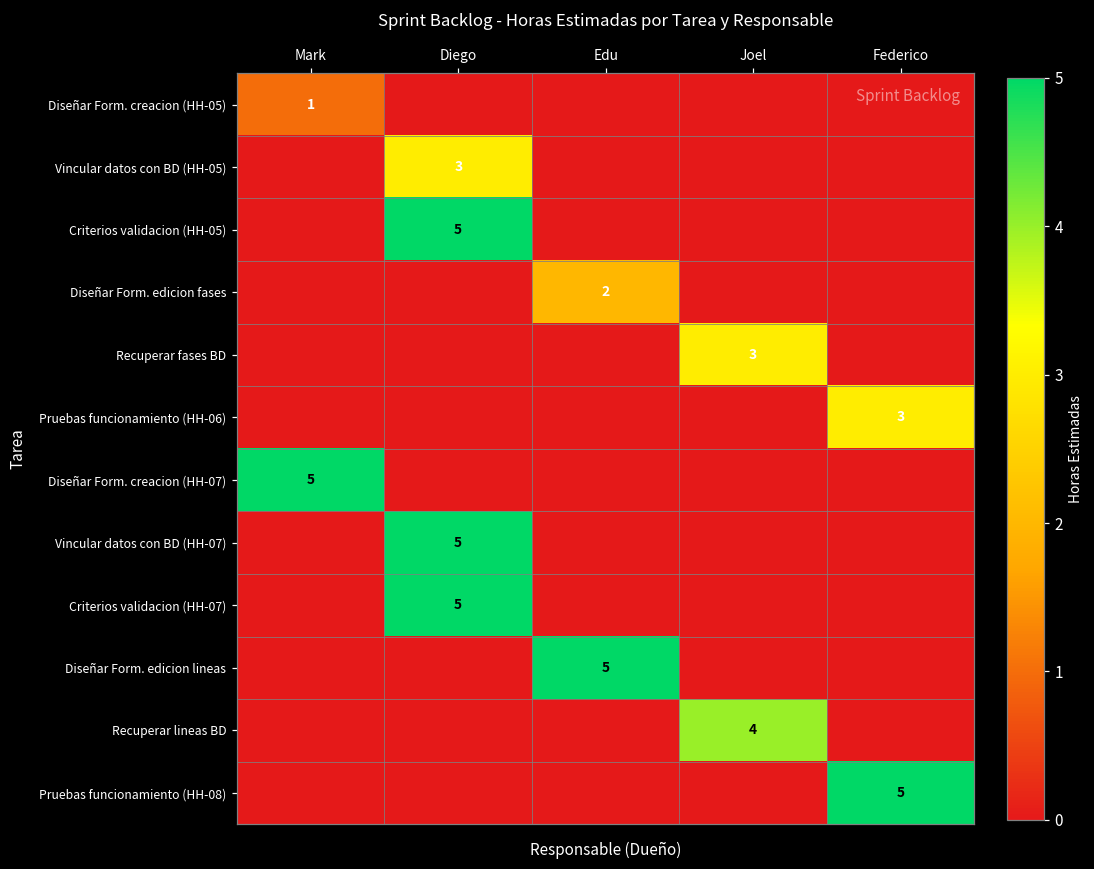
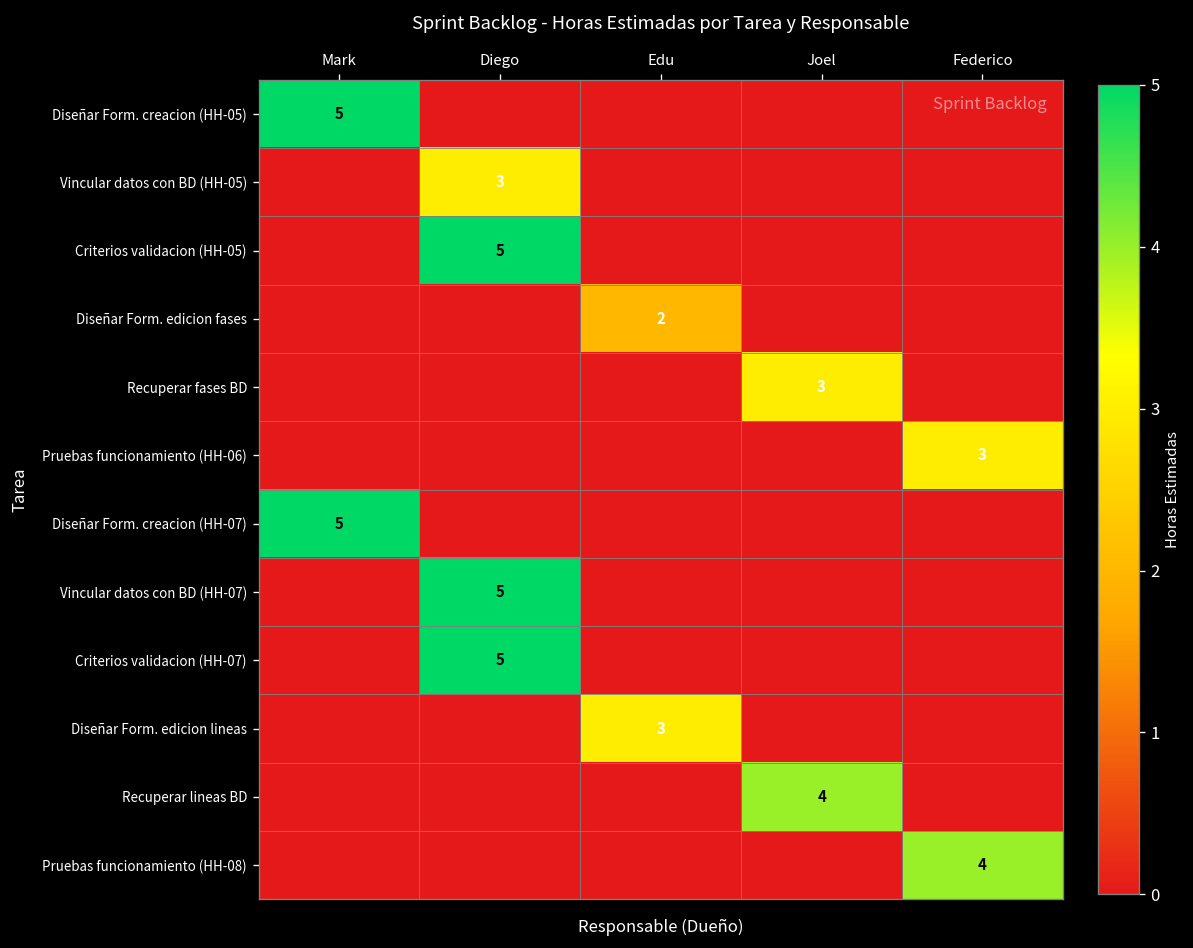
Diseñar Form. creacion (HH-05), Mark: 1 -> 5
Diseñar Form. edicion lineas, Edu: 5 -> 3
Pruebas funcionamiento (HH-08), Federico: 5 -> 4
